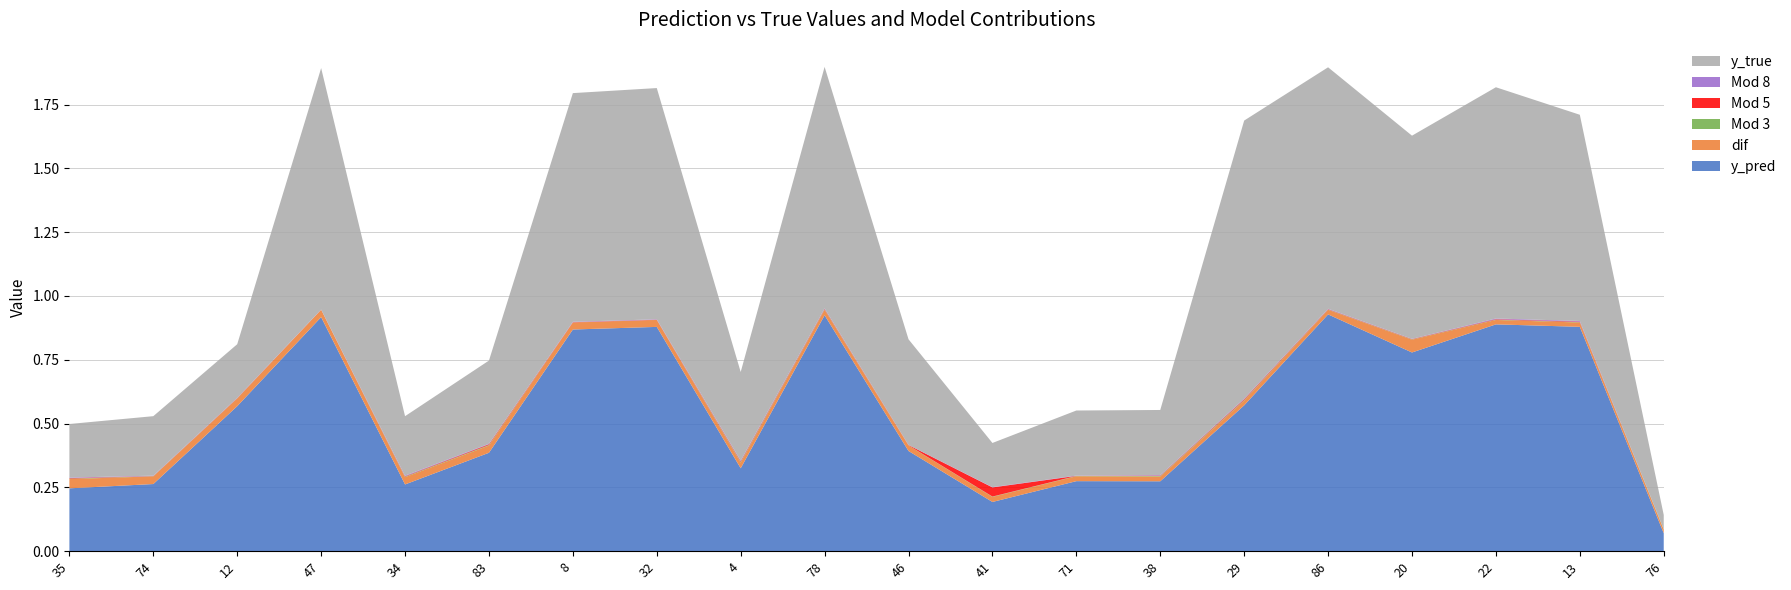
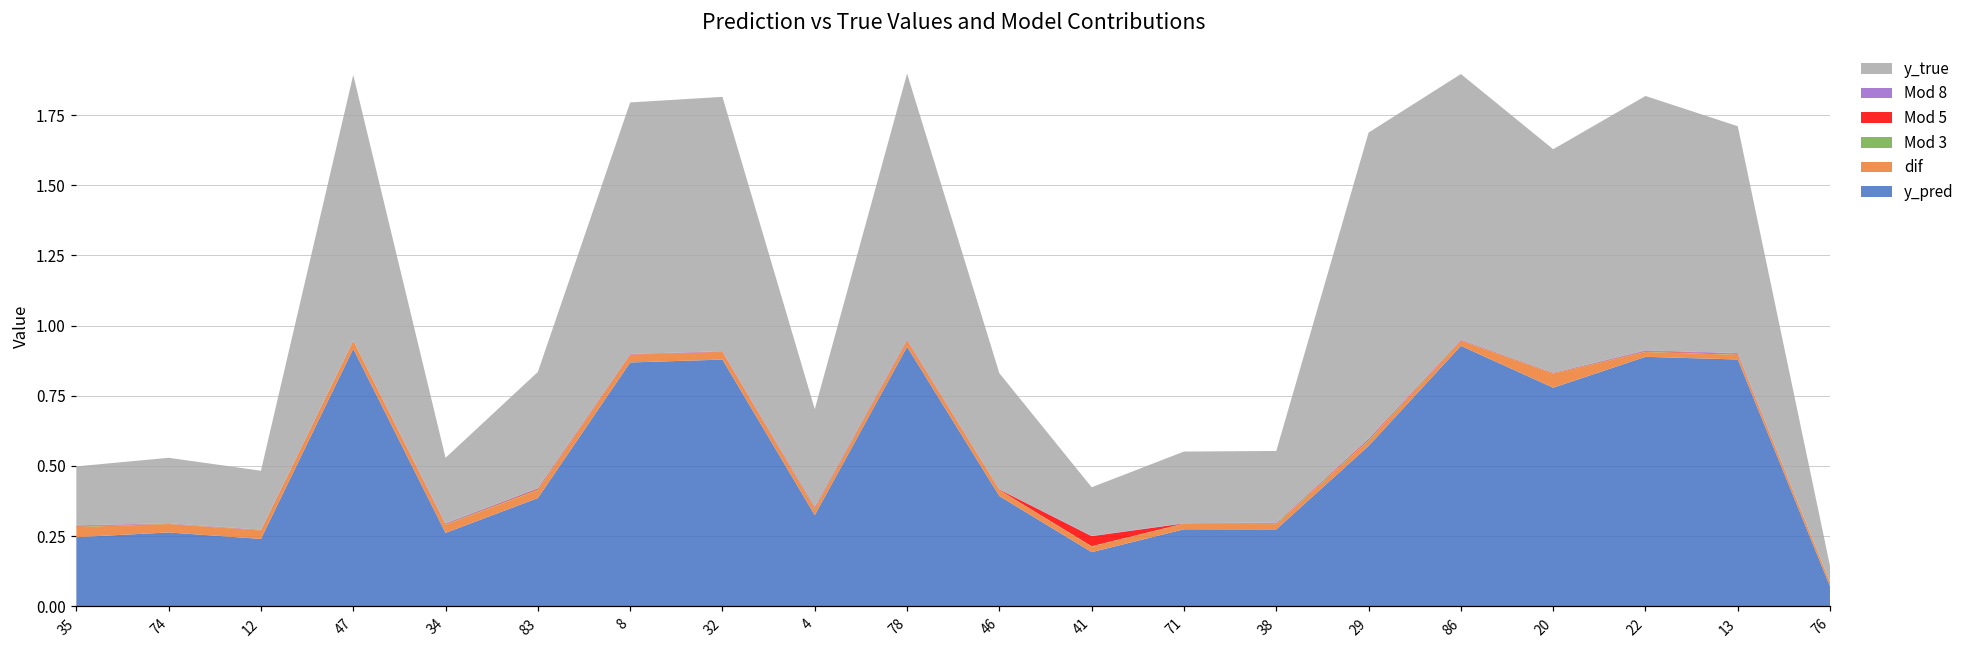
y_pred, 12: 0.57 -> 0.24
y_true, 83: 0.33 -> 0.41
